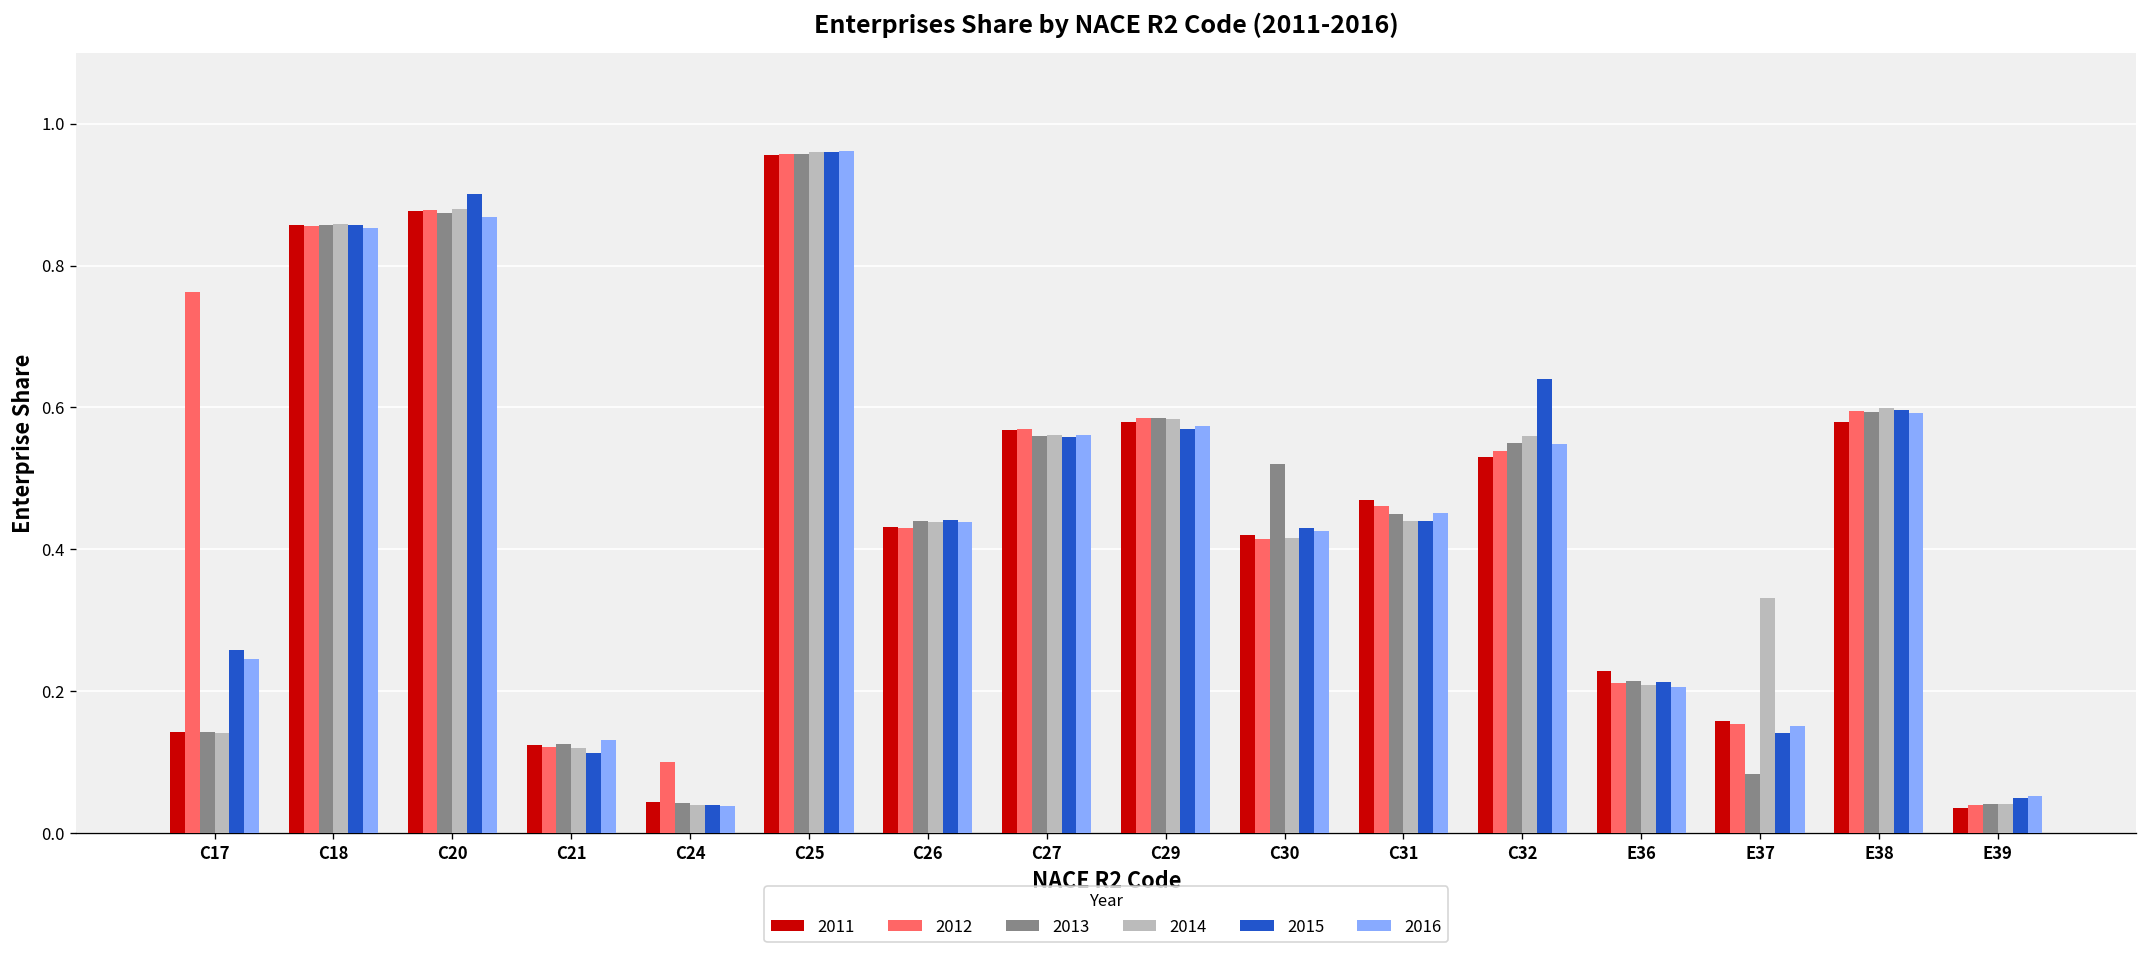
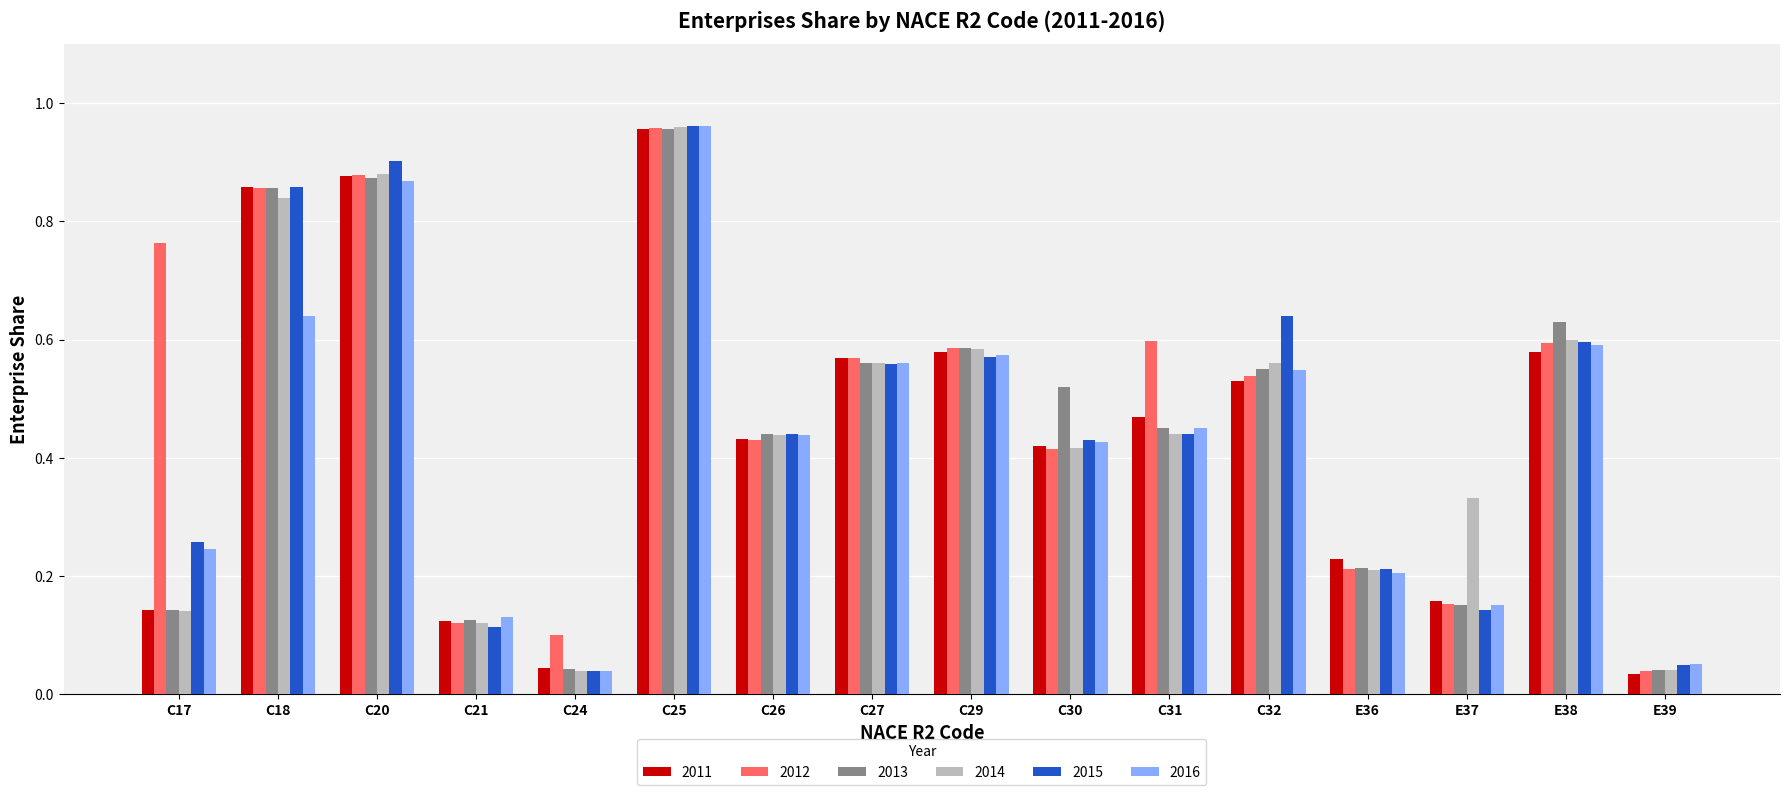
2014, C18: 0.86 -> 0.84
2016, C18: 0.85 -> 0.64
2012, C31: 0.46 -> 0.60
2013, E37: 0.08 -> 0.15
2013, E38: 0.59 -> 0.63
